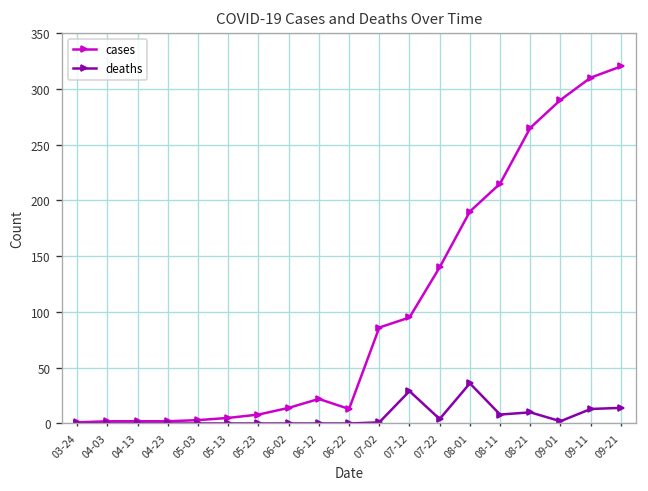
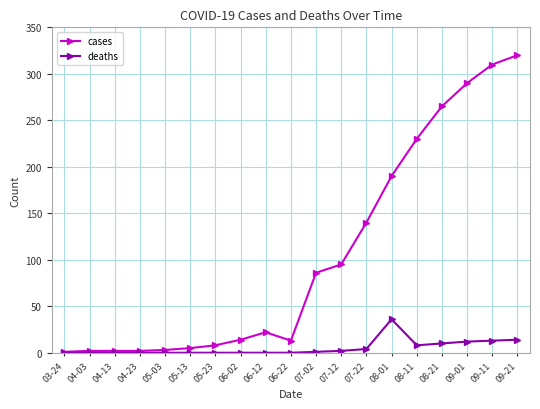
deaths, 07-12: 30 -> 0
cases, 08-11: 220 -> 230
deaths, 09-01: 0 -> 10
